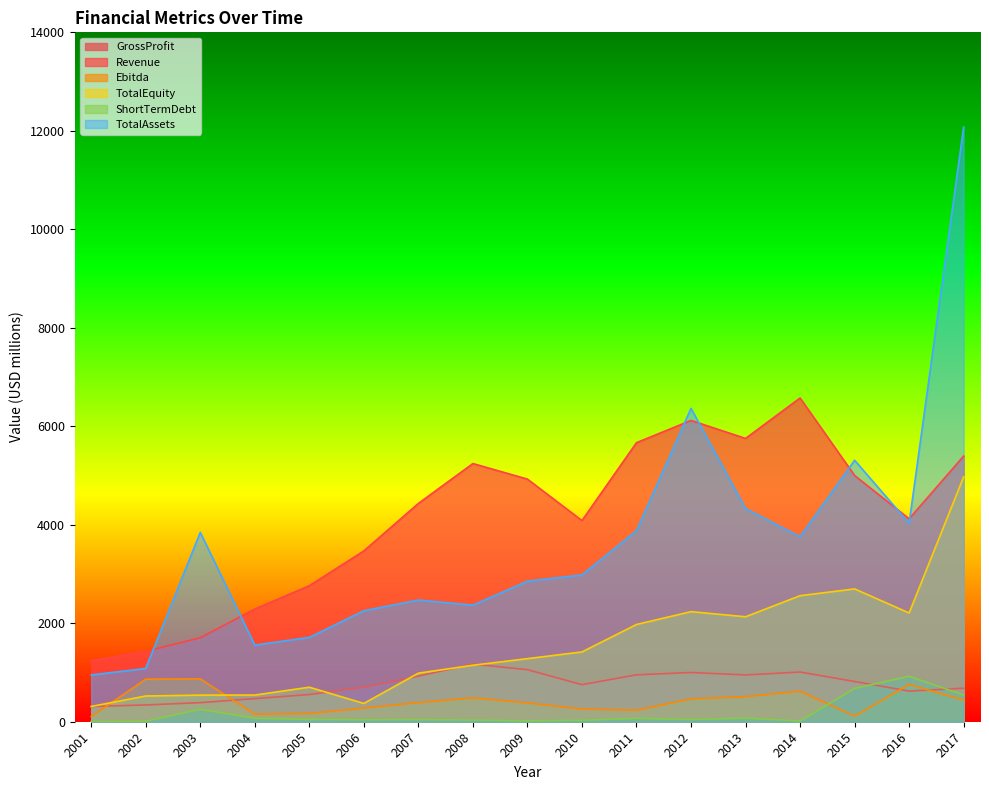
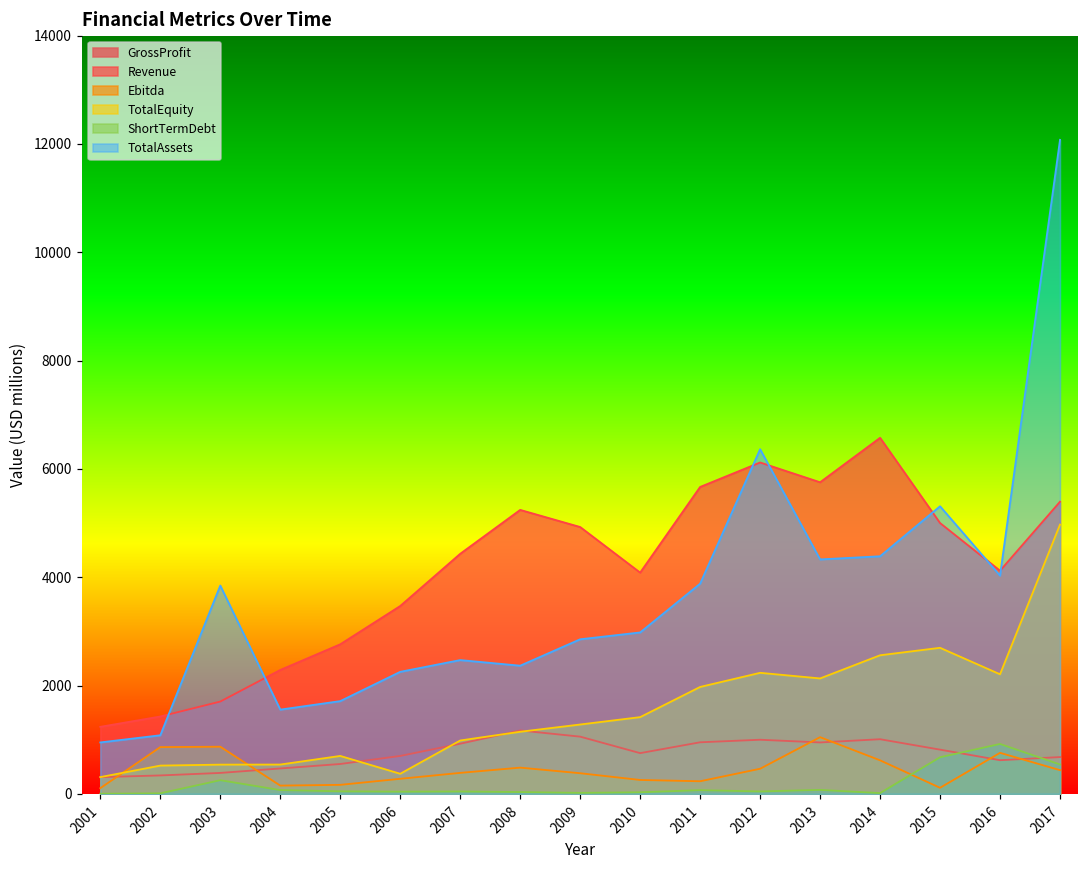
Ebitda, 2013: 500 -> 1000
TotalAssets, 2014: 3800 -> 4400
